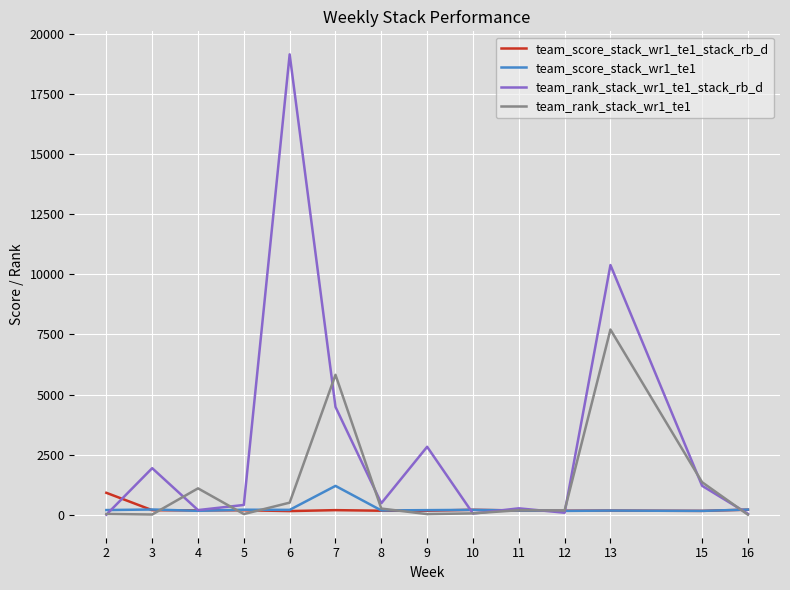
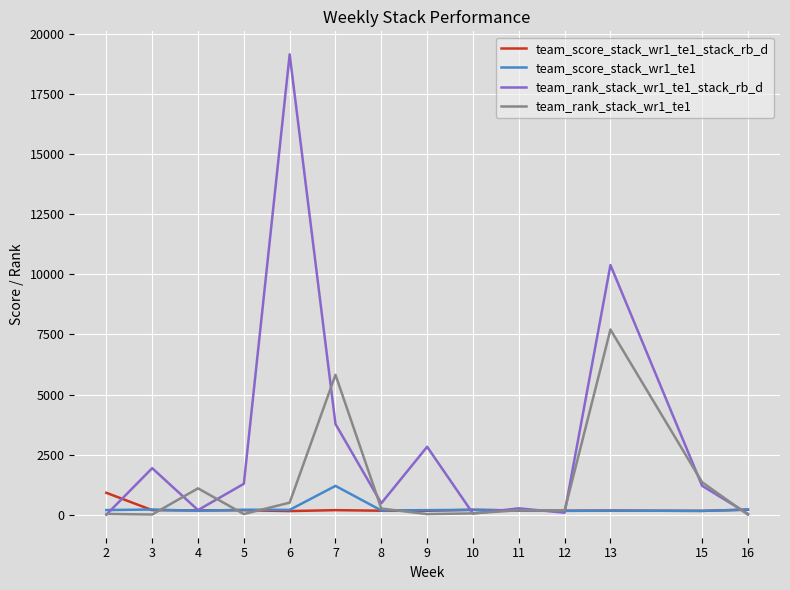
team_rank_stack_wr1_te1_stack_rb_d, 5: 400 -> 1300
team_rank_stack_wr1_te1_stack_rb_d, 7: 4500 -> 3800
